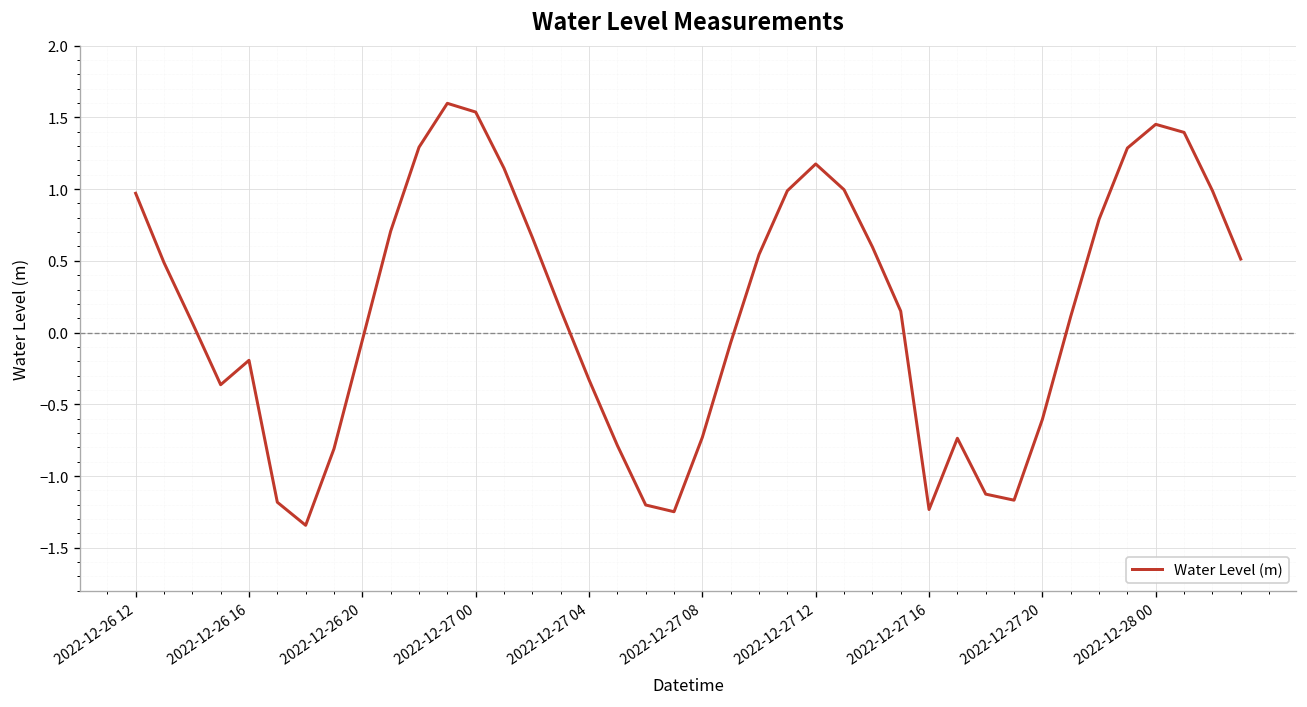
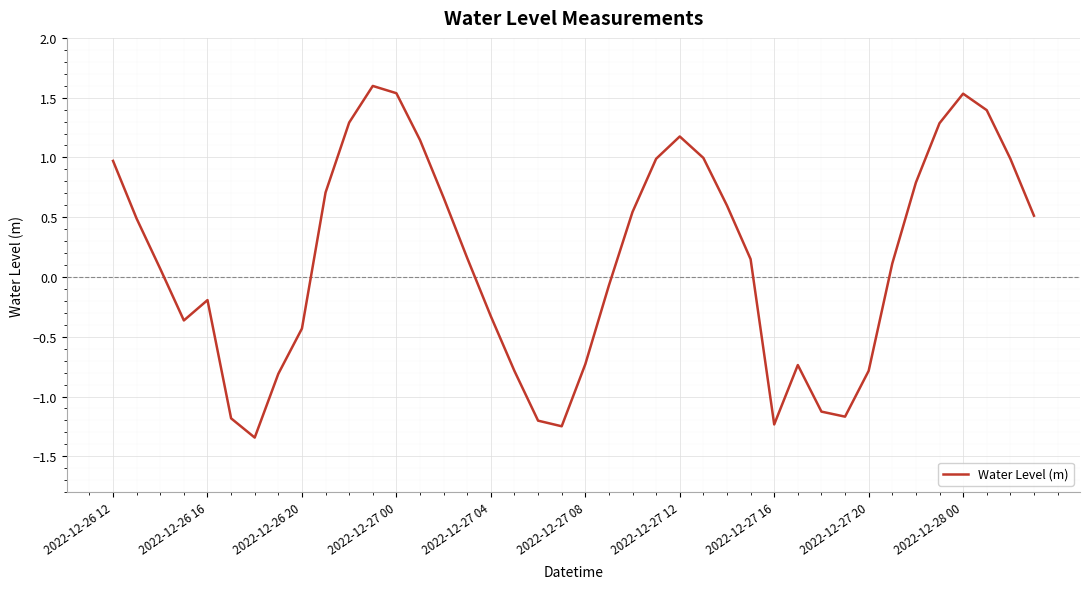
2022-12-26 20: -0.05 -> -0.43
2022-12-27 20: -0.61 -> -0.79
2022-12-28 00: 1.45 -> 1.53
